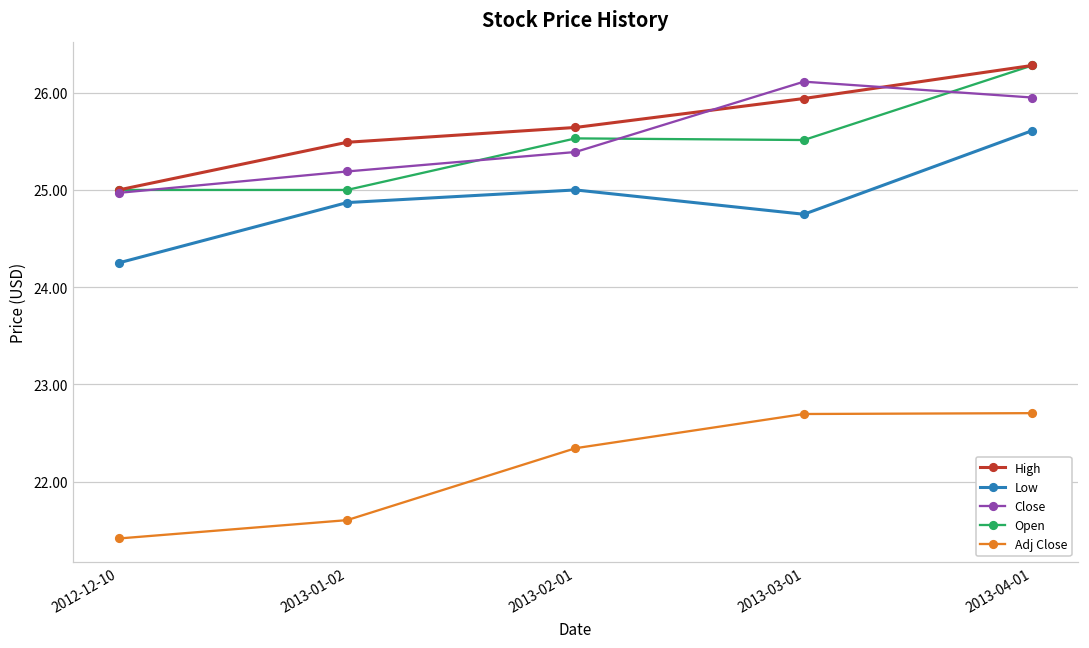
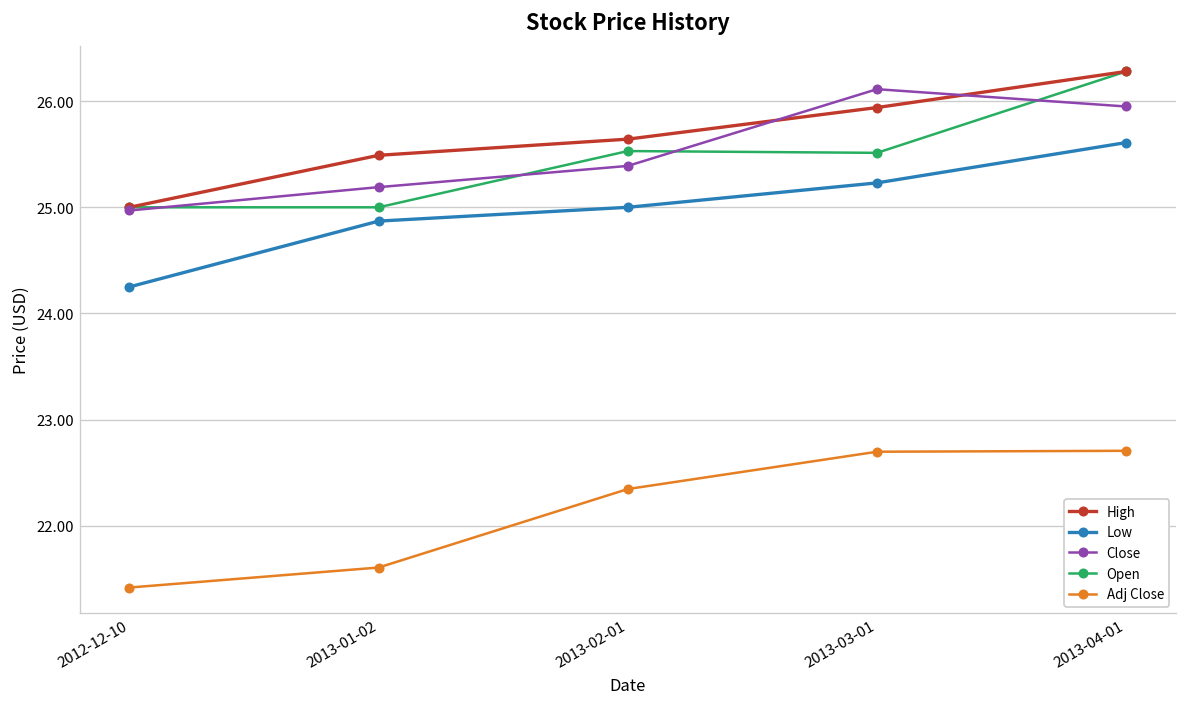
Low, 2013-03-01: 24.8 -> 25.2
